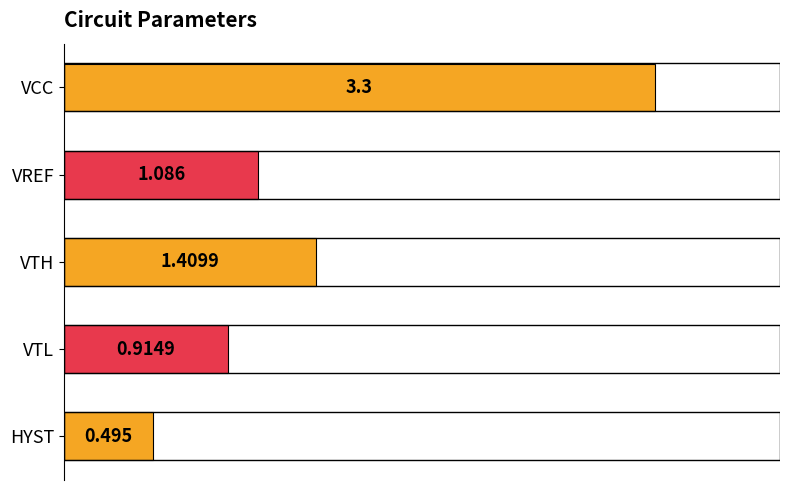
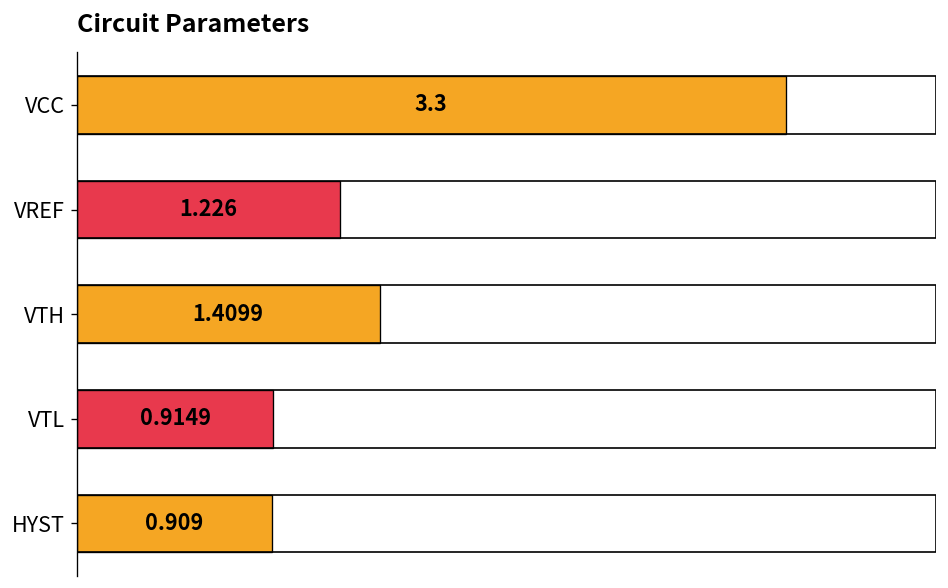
VREF: 1.086 -> 1.226
HYST: 0.495 -> 0.909
